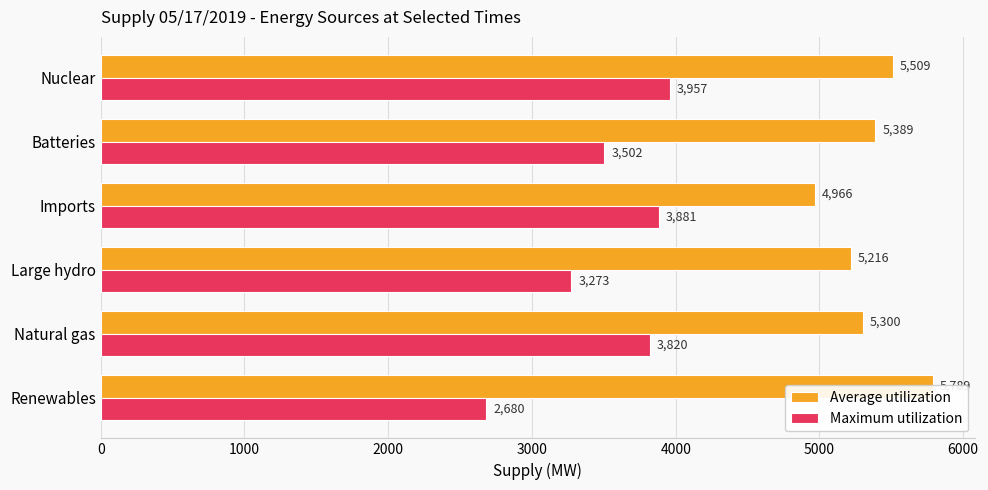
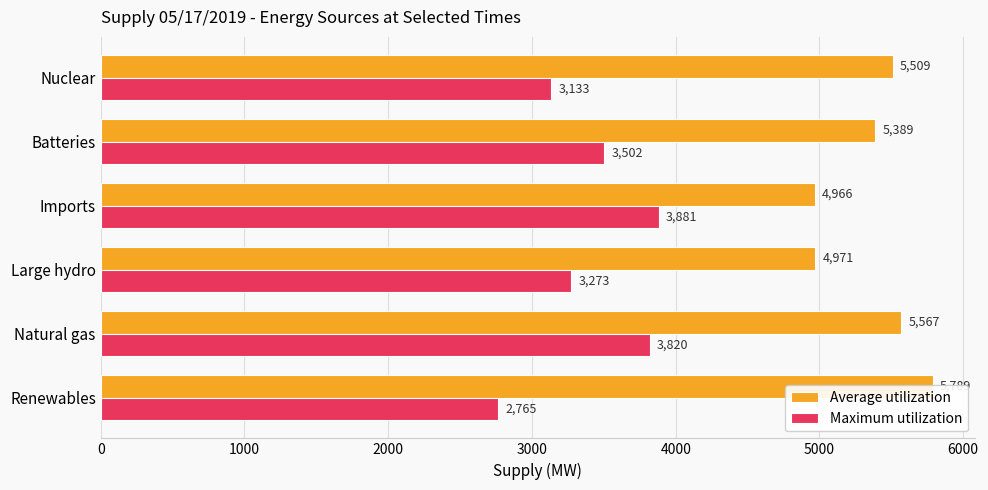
Maximum utilization, Nuclear: 3,957 -> 3,133
Average utilization, Large hydro: 5,216 -> 4,971
Average utilization, Natural gas: 5,300 -> 5,567
Maximum utilization, Renewables: 2,680 -> 2,765
